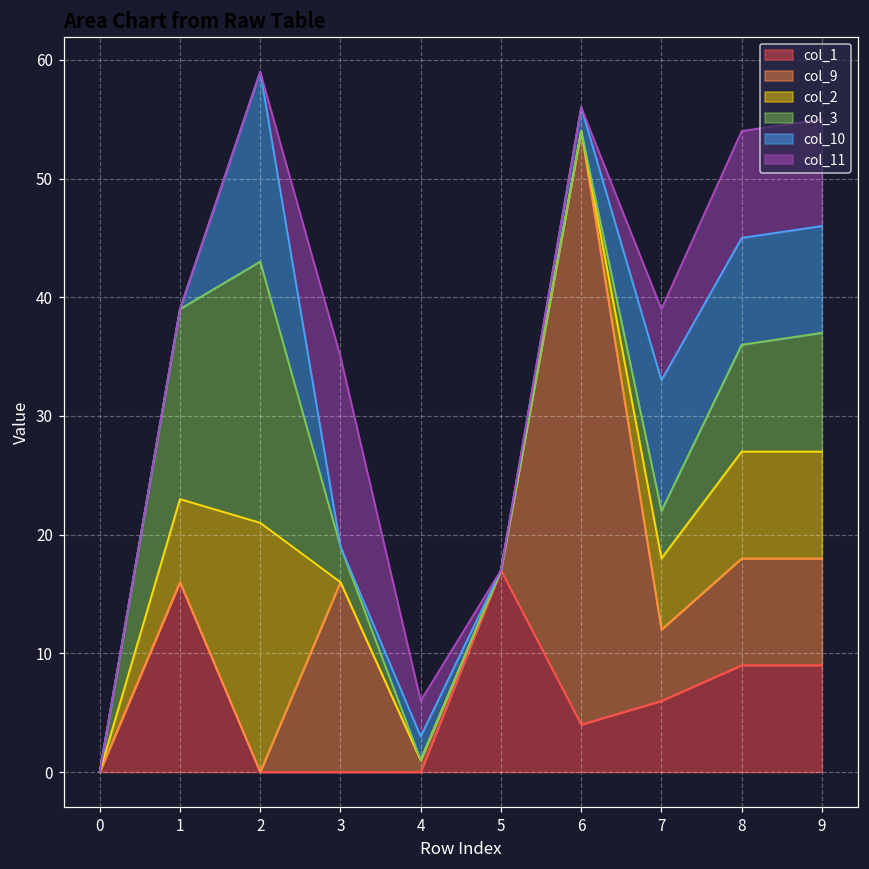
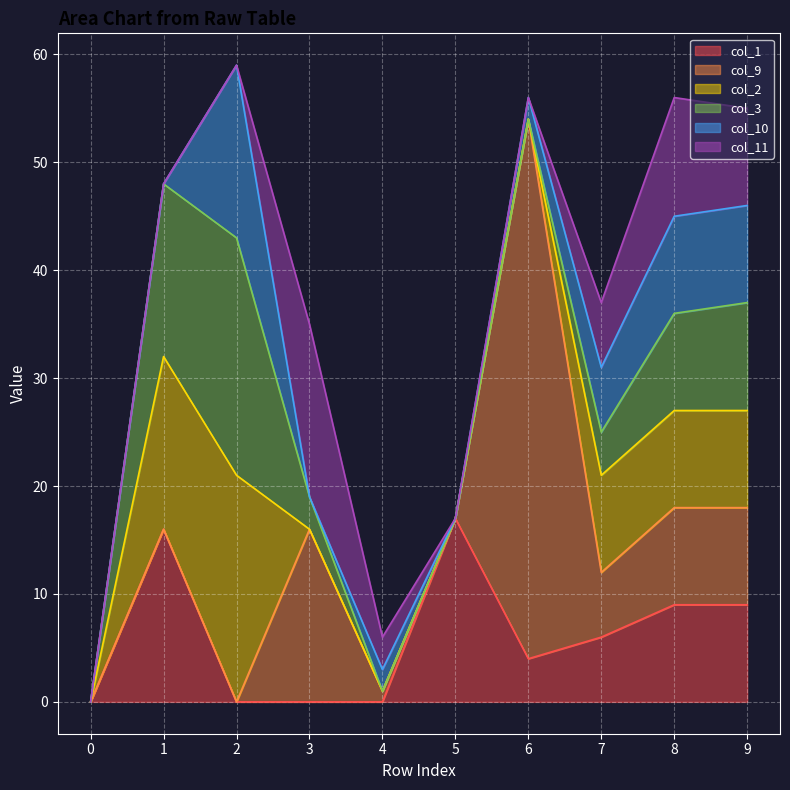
col_2, 1: 7 -> 16
col_2, 7: 6 -> 9
col_10, 7: 11 -> 6
col_11, 8: 9 -> 11
